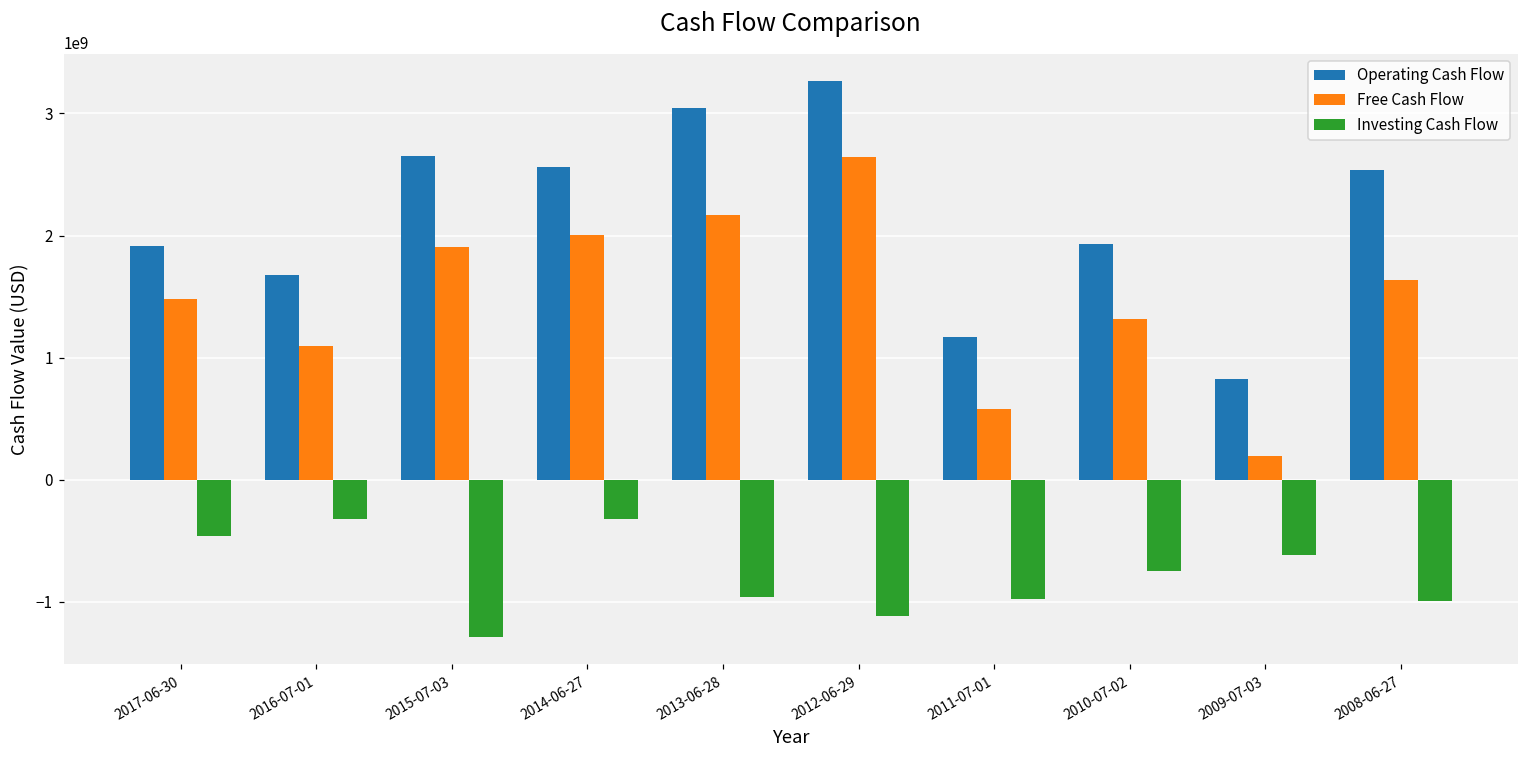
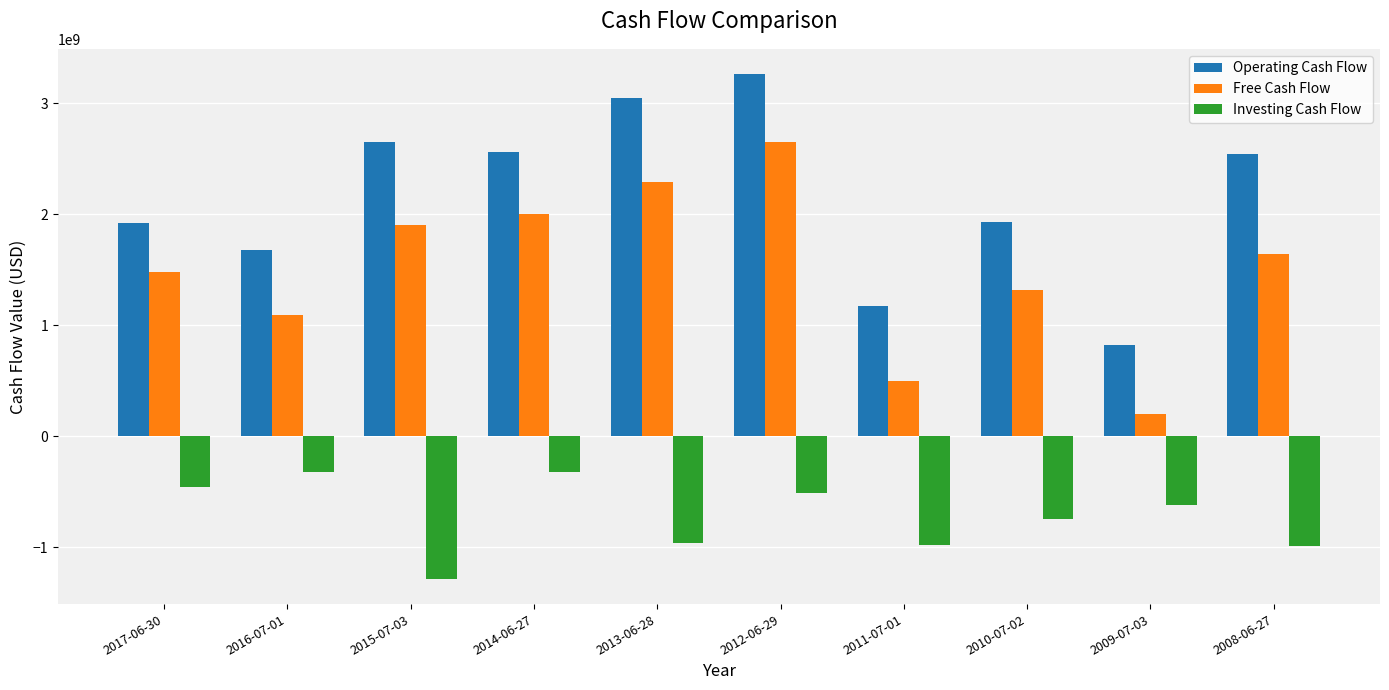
Free Cash Flow, 2013-06-28: 2170000000 -> 2290000000
Investing Cash Flow, 2012-06-29: -1110000000 -> -510000000
Free Cash Flow, 2011-07-01: 580000000 -> 500000000
